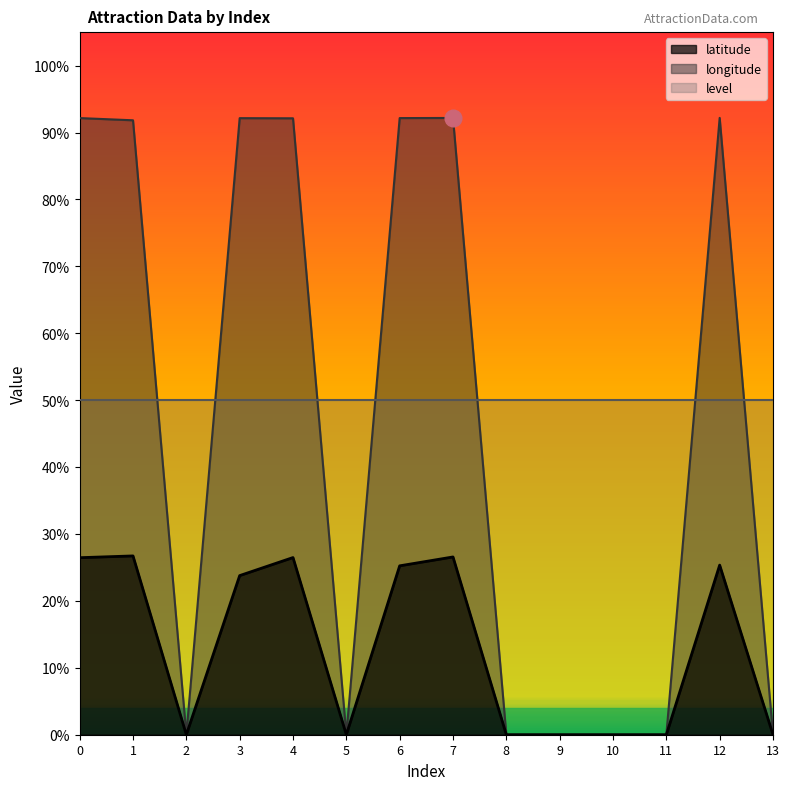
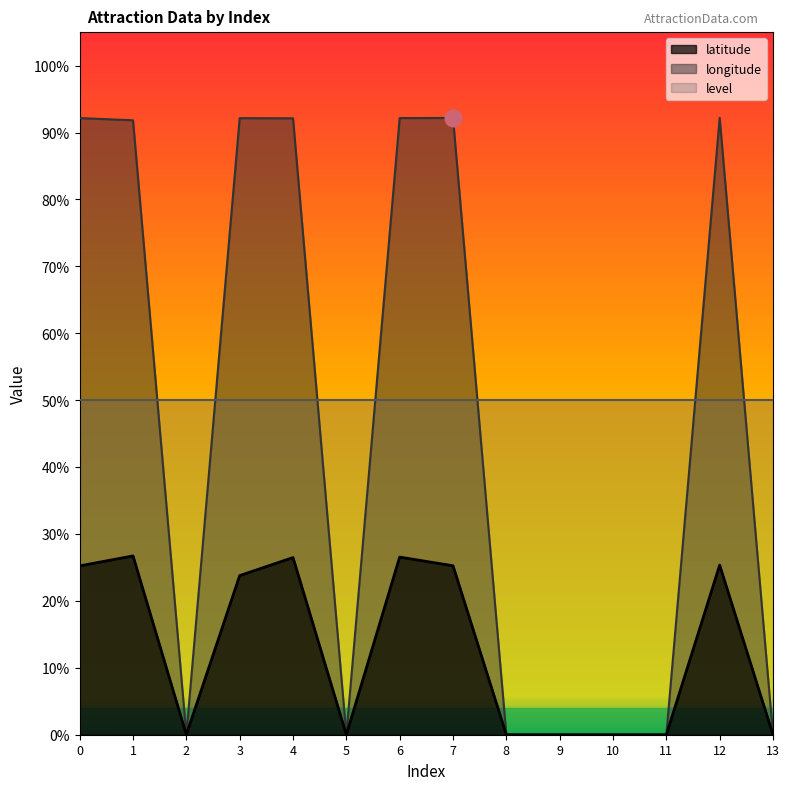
latitude, 0: 26% -> 25%
latitude, 6: 25% -> 27%
latitude, 7: 27% -> 25%
